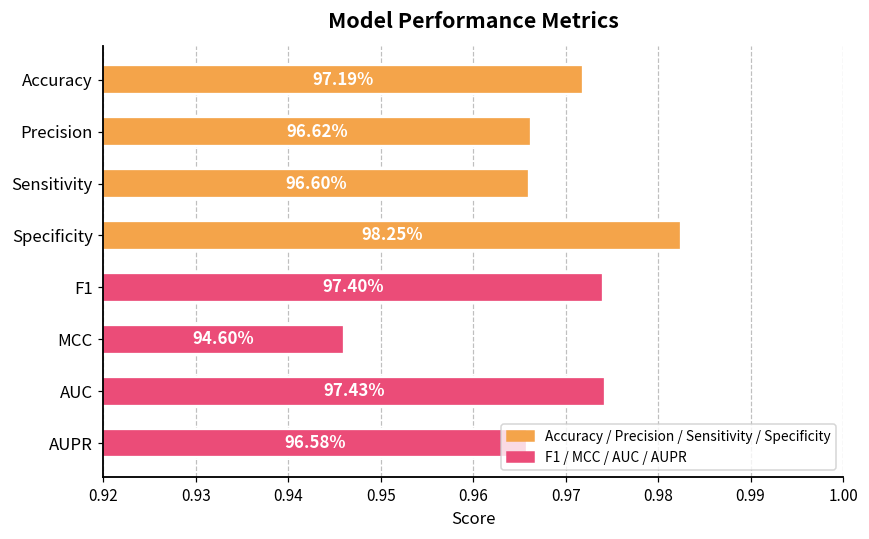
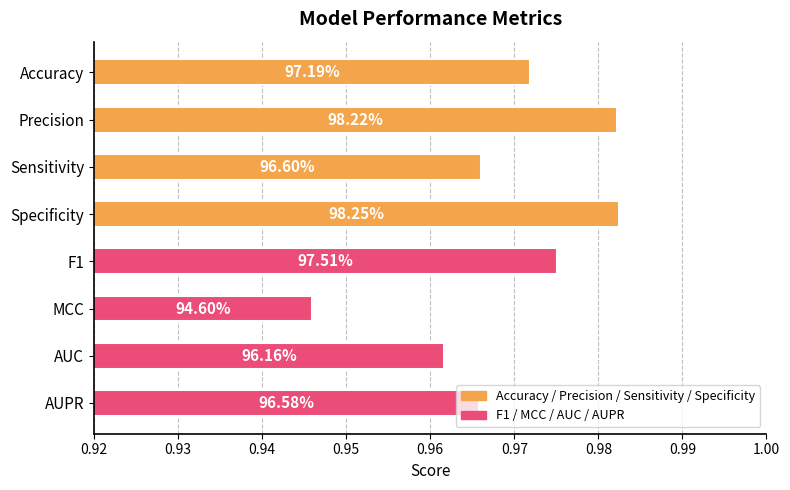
Precision: 96.62% -> 98.22%
F1: 97.40% -> 97.51%
AUC: 97.43% -> 96.16%
